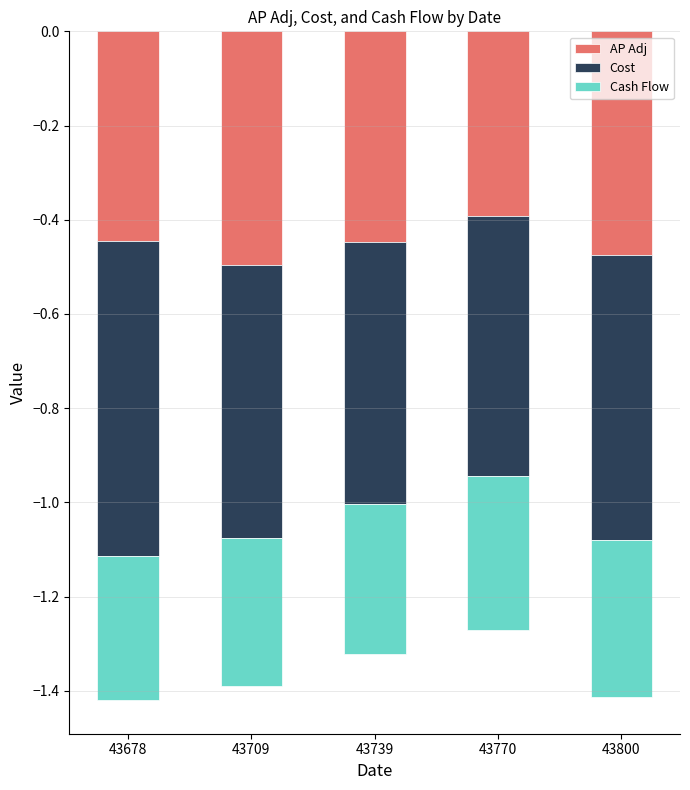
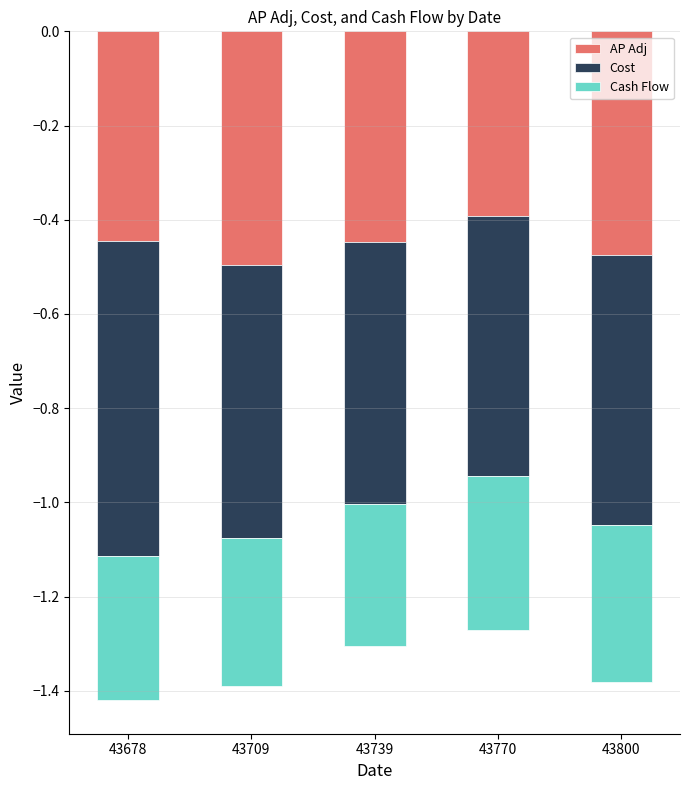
Cash Flow, 43739: -0.32 -> -0.30
Cost, 43800: -0.60 -> -0.57
